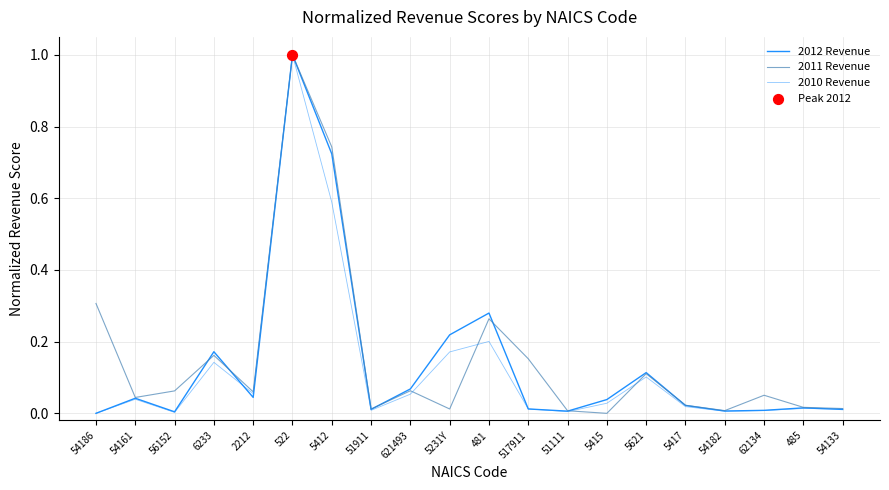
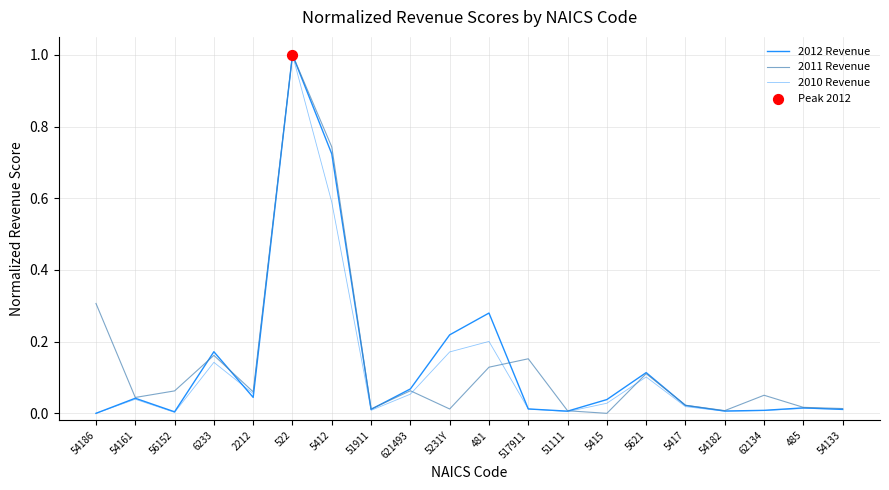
2011 Revenue, 481: 0.26 -> 0.13
